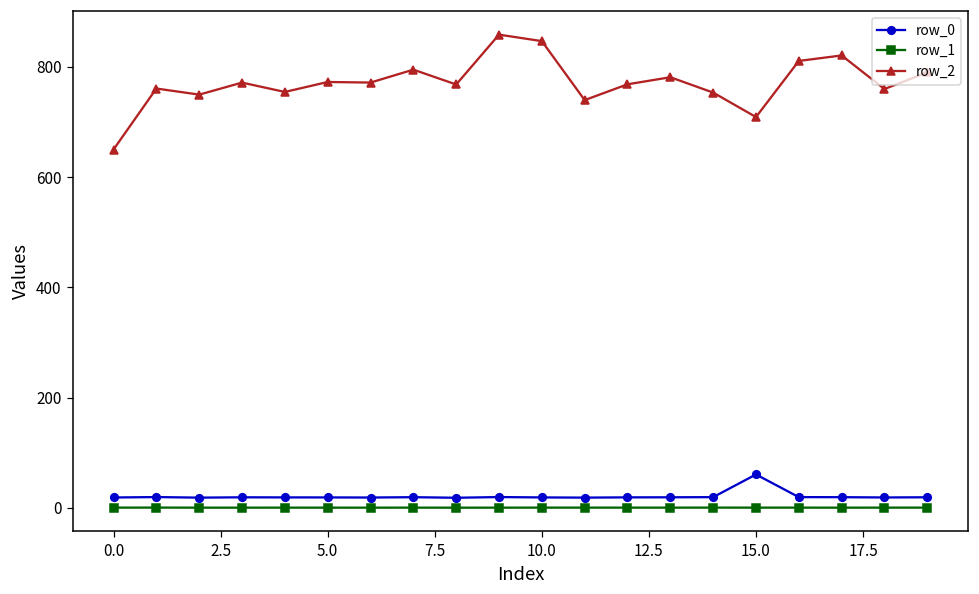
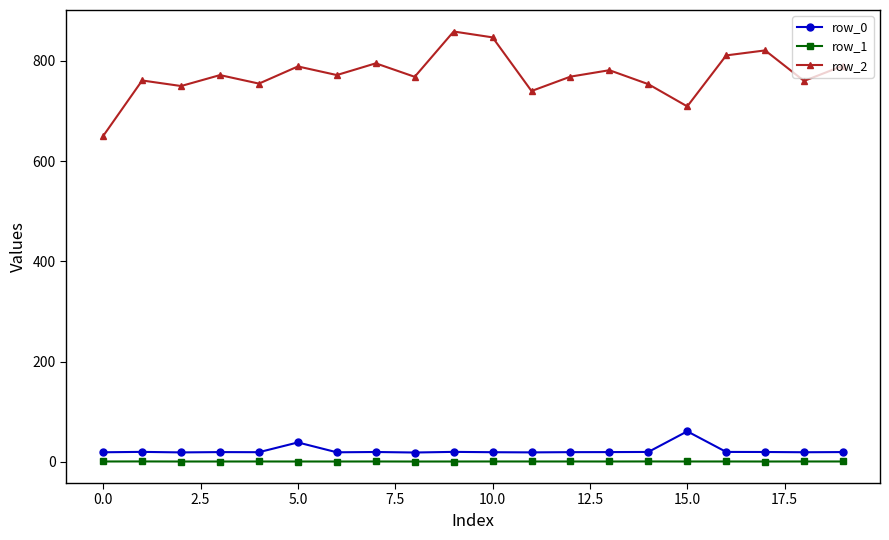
row_0, 5.0: 20 -> 40
row_2, 5.0: 770 -> 790
